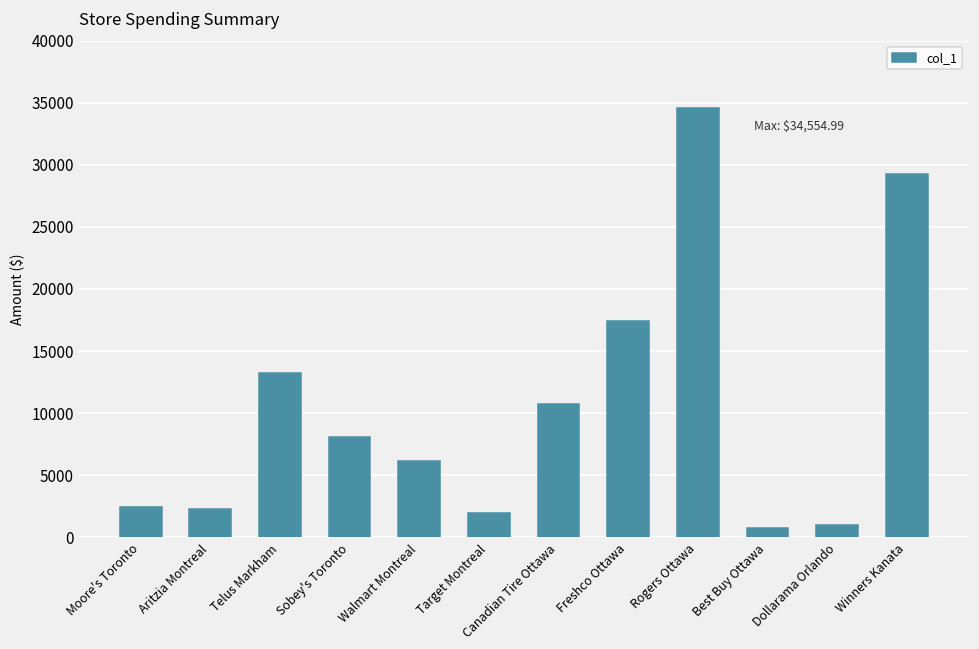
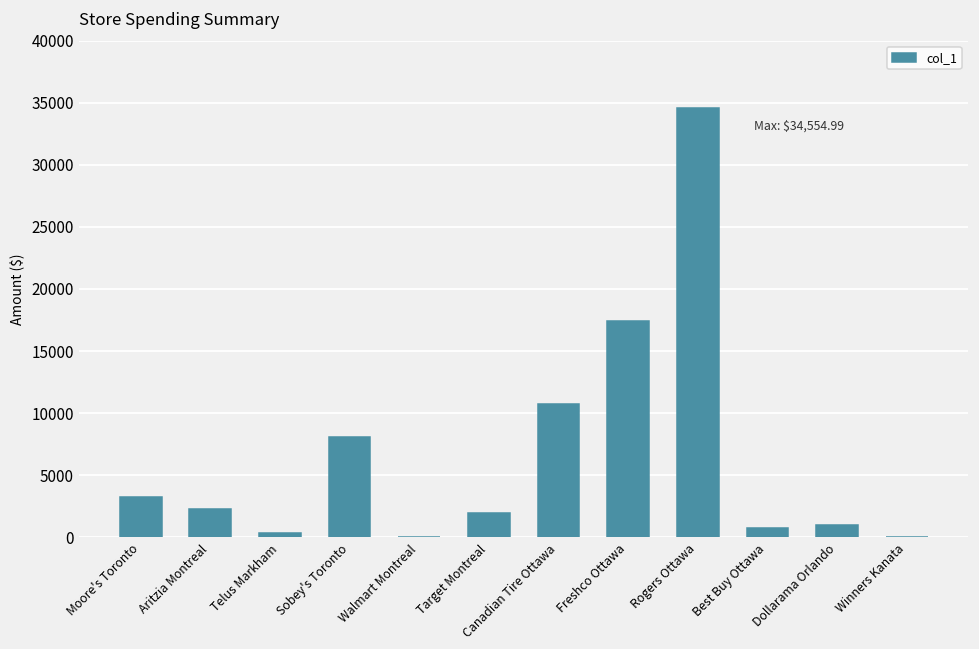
Moore's Toronto: 2400 -> 3200
Telus Markham: 13200 -> 300
Walmart Montreal: 6200 -> 0
Winners Kanata: 29300 -> 100
